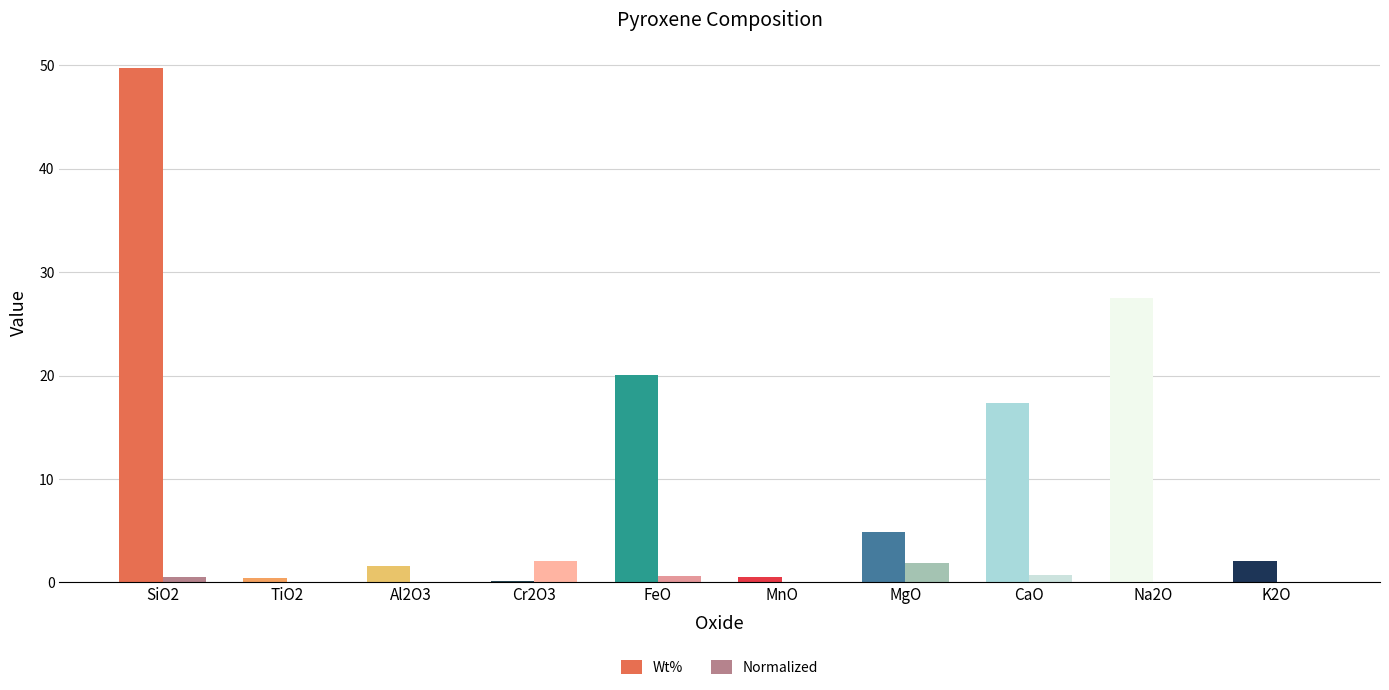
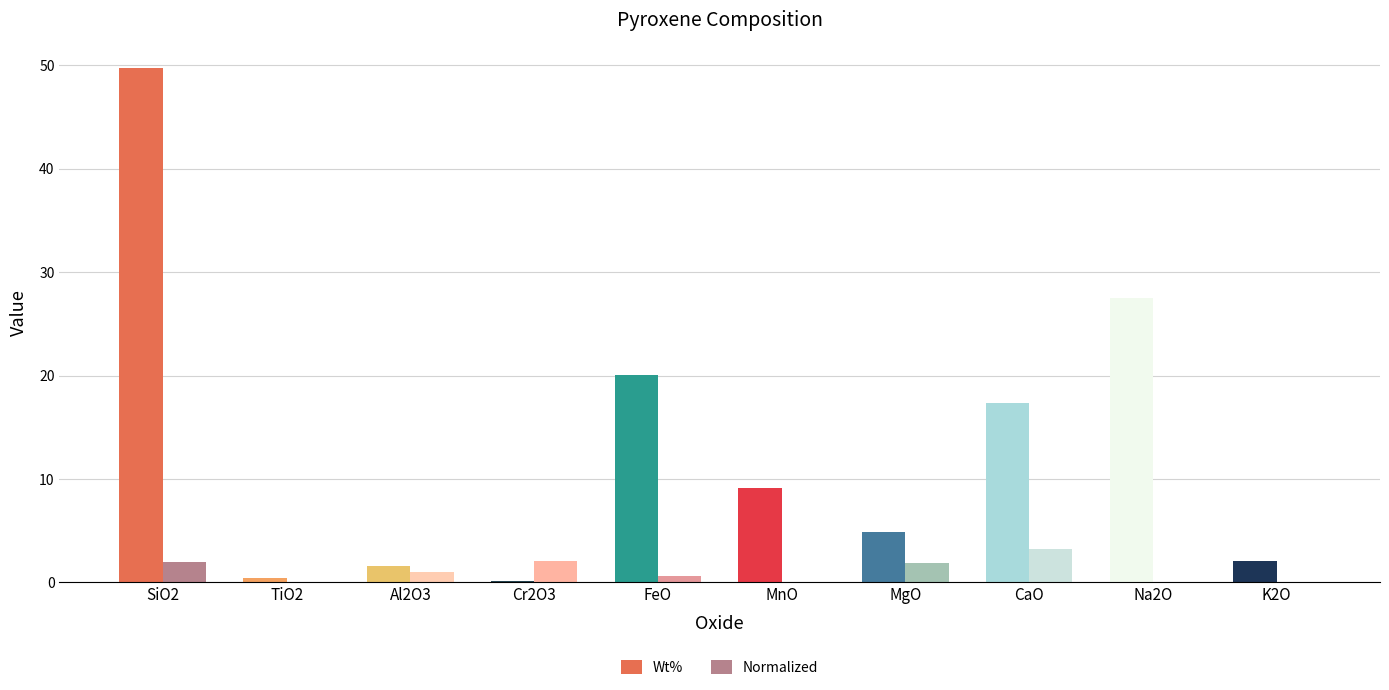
Normalized, SiO2: 0.5 -> 1.9
Normalized, Al2O3: 0.1 -> 1.0
Wt%, MnO: 0.5 -> 9.1
Normalized, CaO: 0.7 -> 3.3
